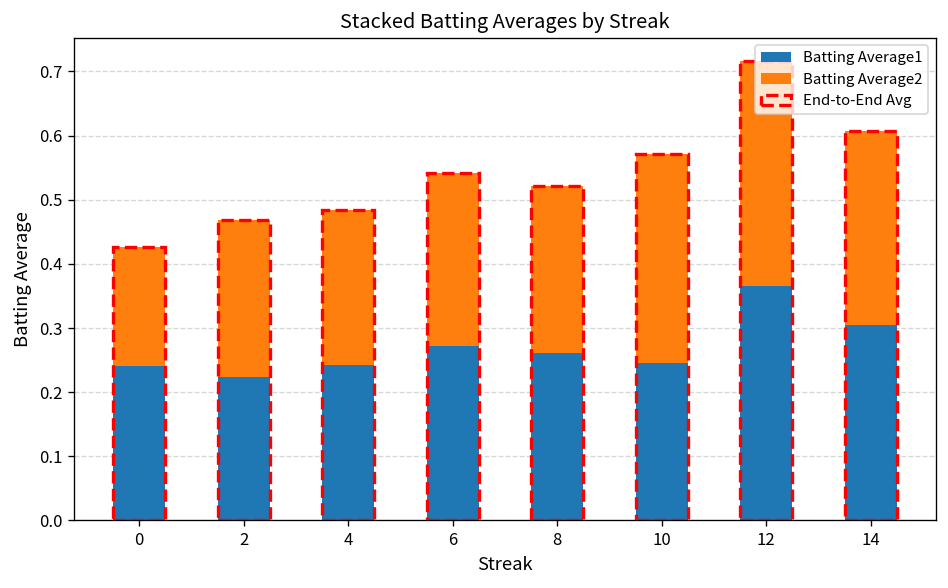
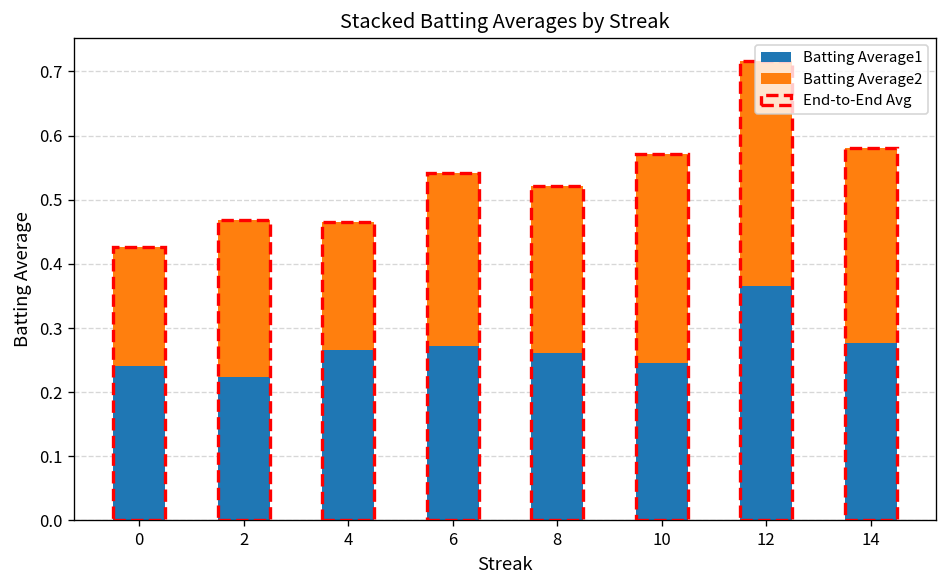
Batting Average1, 4: 0.24 -> 0.27
Batting Average2, 4: 0.24 -> 0.20
Batting Average1, 14: 0.30 -> 0.28
